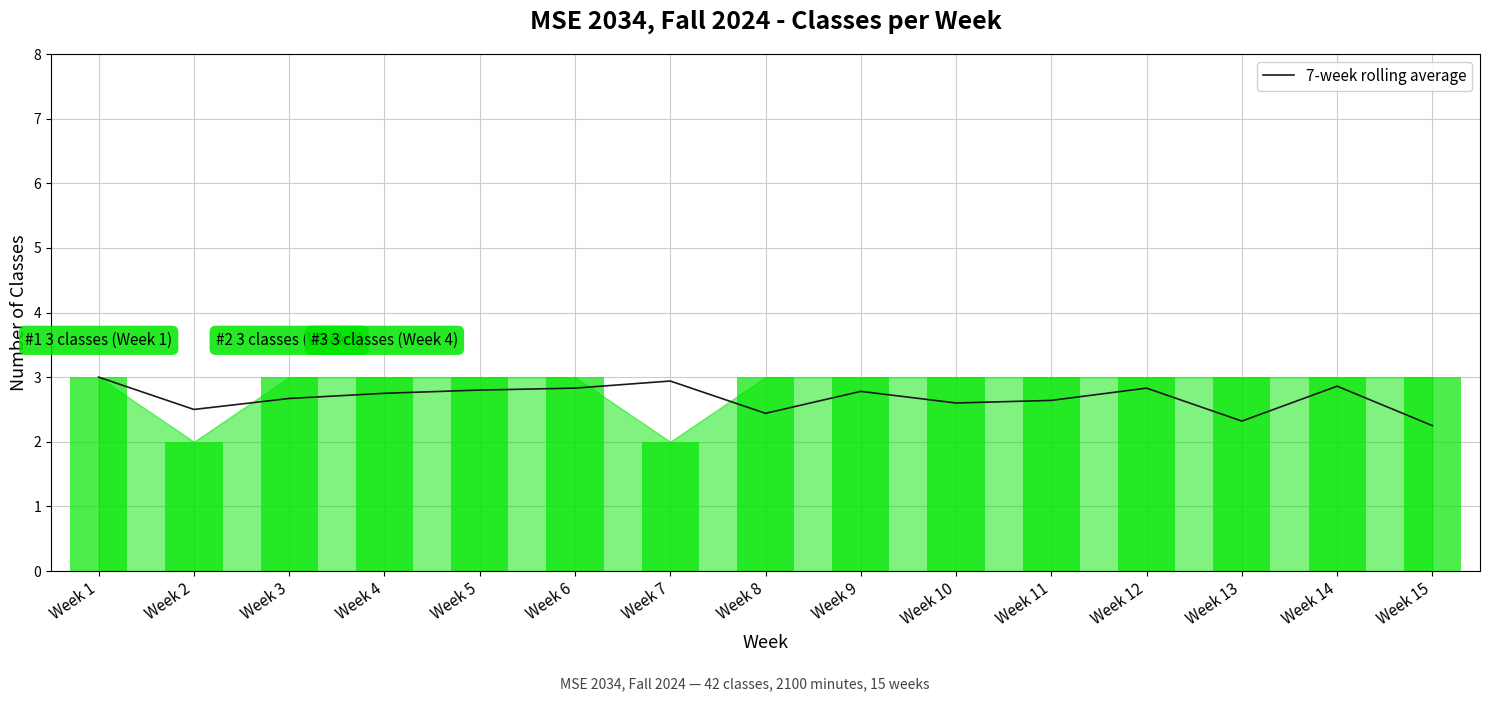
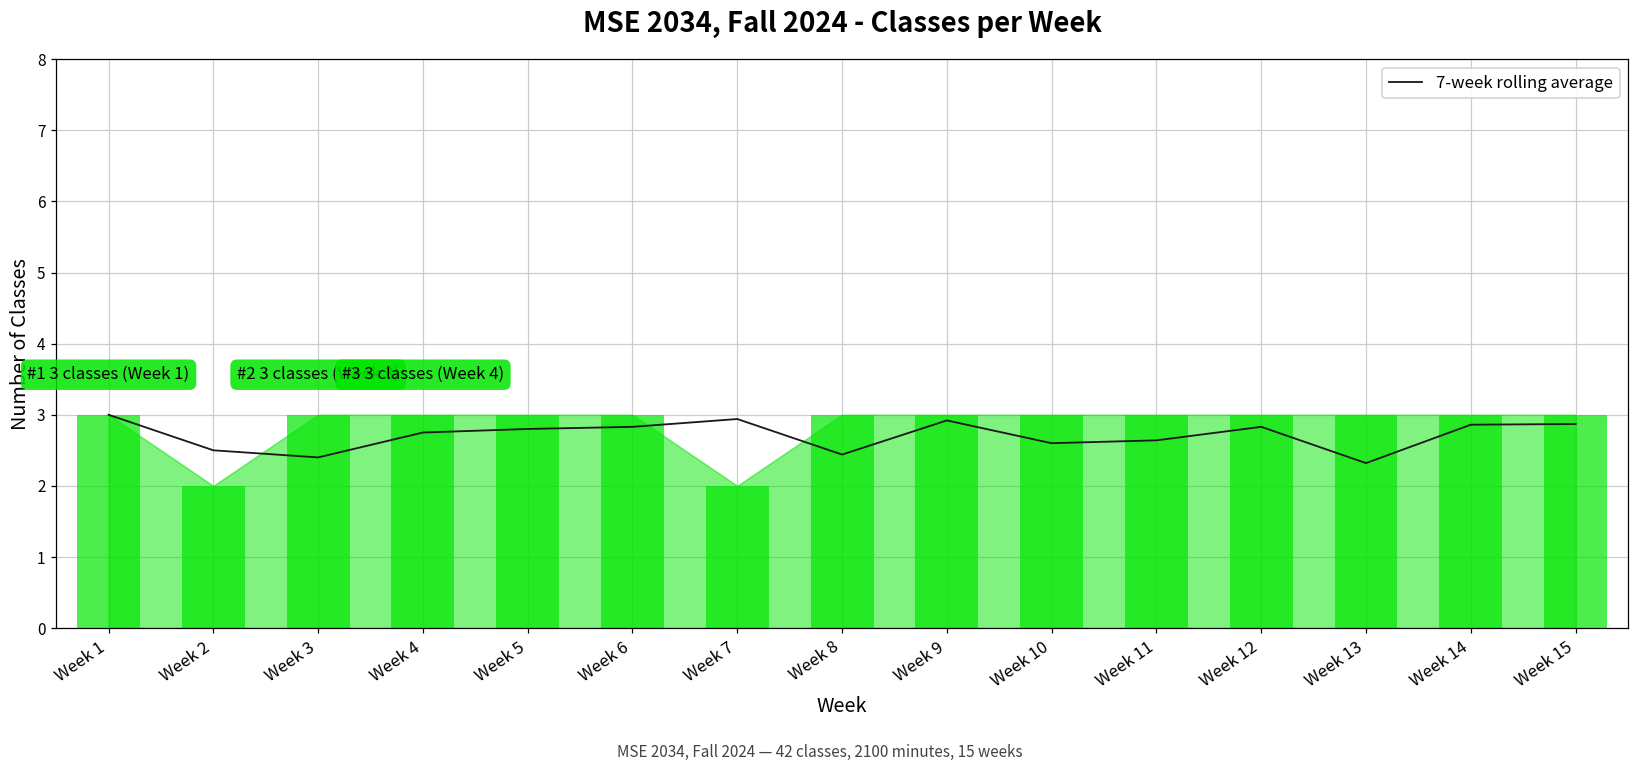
7-week rolling average, Week 3: 2.7 -> 2.4
7-week rolling average, Week 9: 2.8 -> 2.9
7-week rolling average, Week 15: 2.3 -> 2.9
